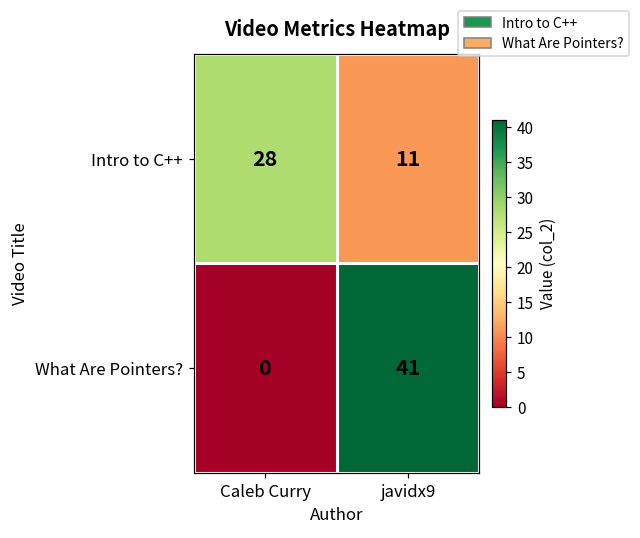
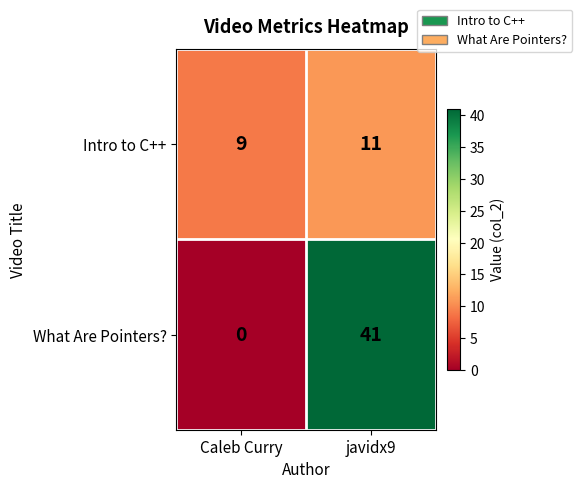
Intro to C++, Caleb Curry: 28 -> 9
